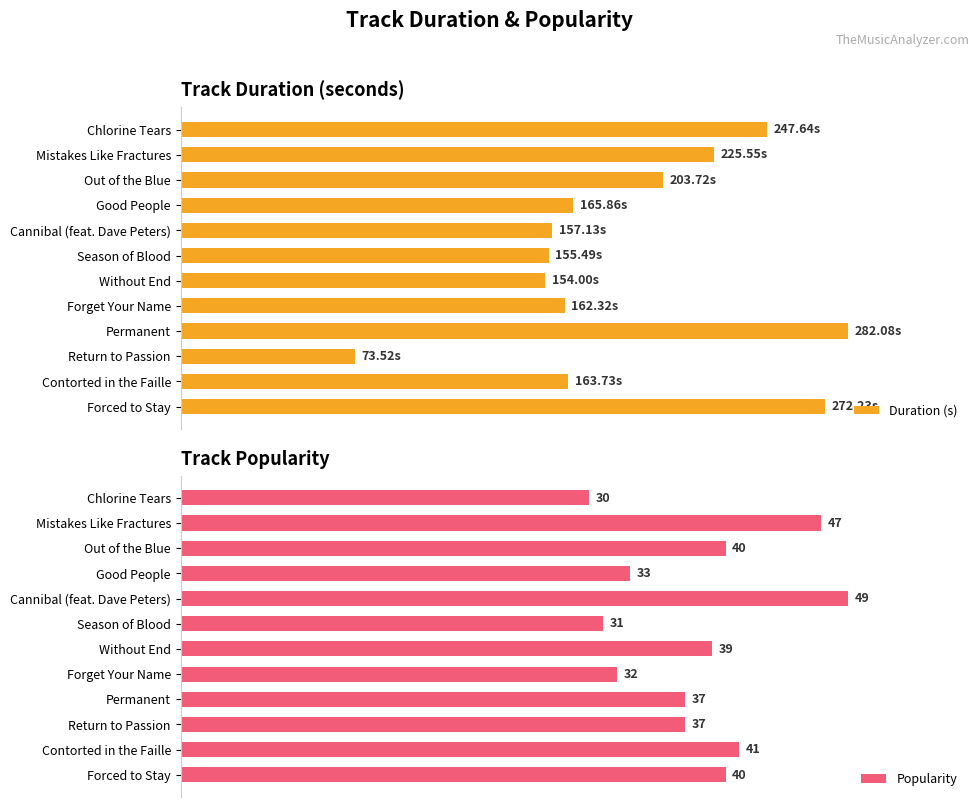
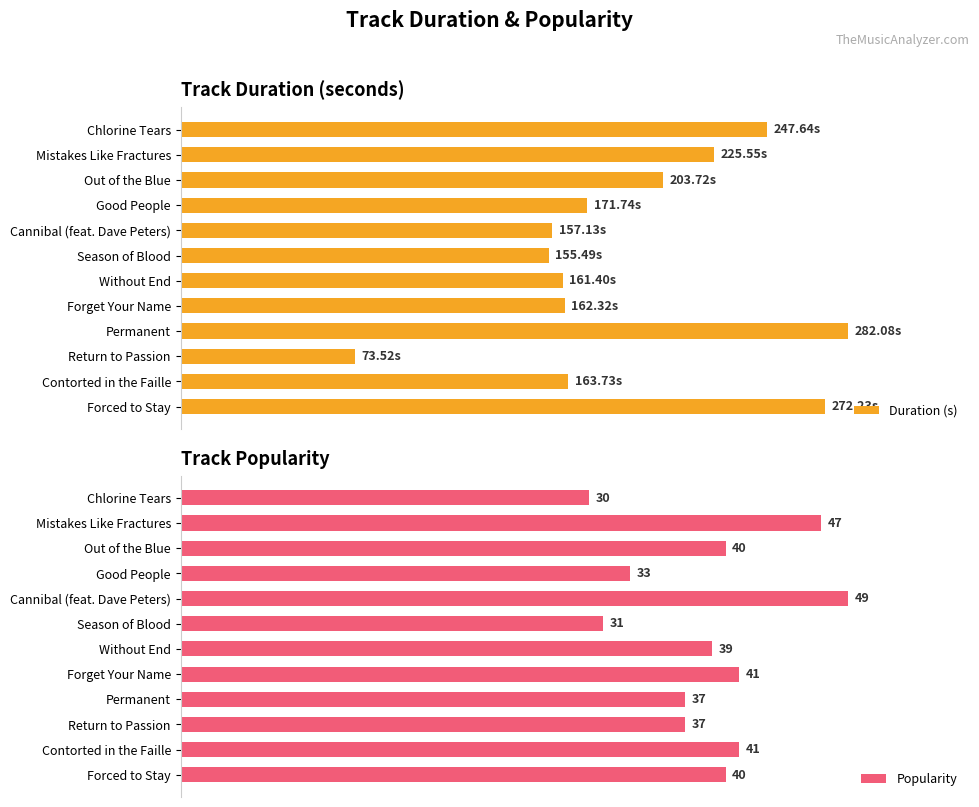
Track Duration (seconds), Good People: 165.86s -> 171.74s
Track Duration (seconds), Without End: 154.00s -> 161.40s
Track Popularity, Forget Your Name: 32 -> 41
